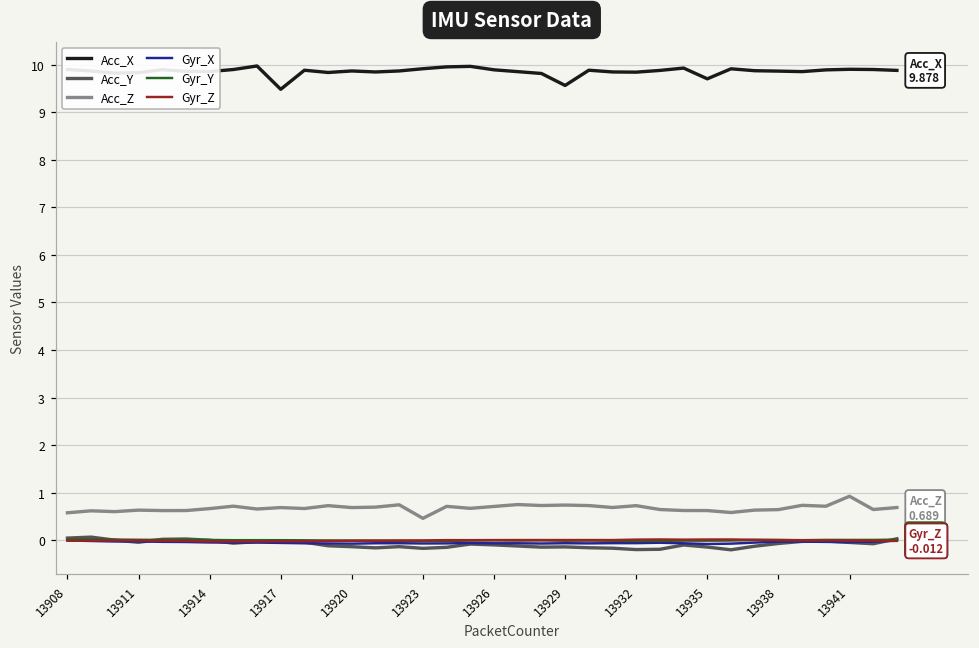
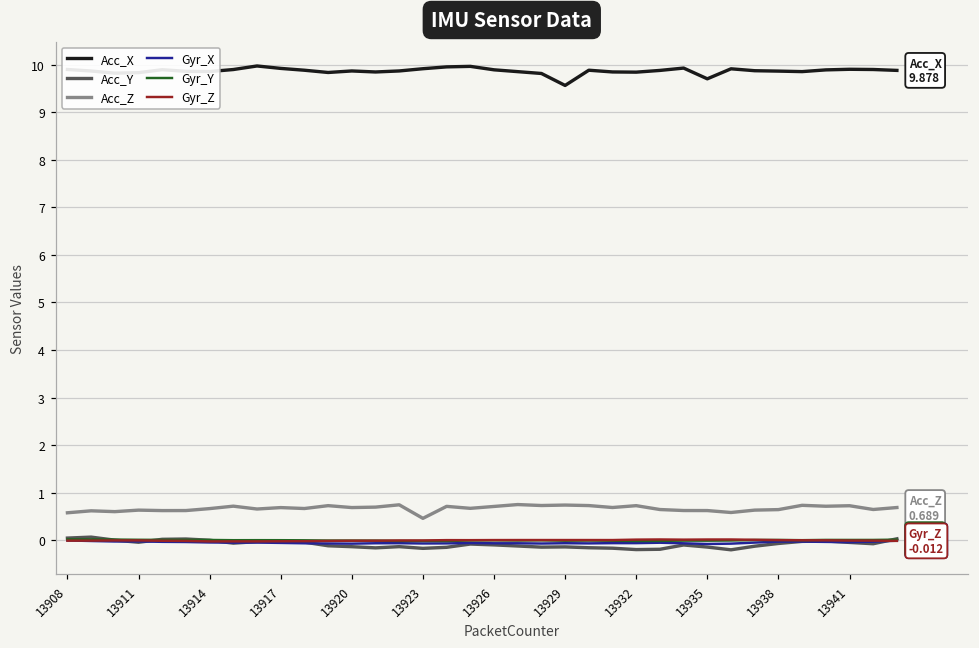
Acc_X, 13917: 9.5 -> 9.9
Acc_Z, 13941: 0.9 -> 0.7
